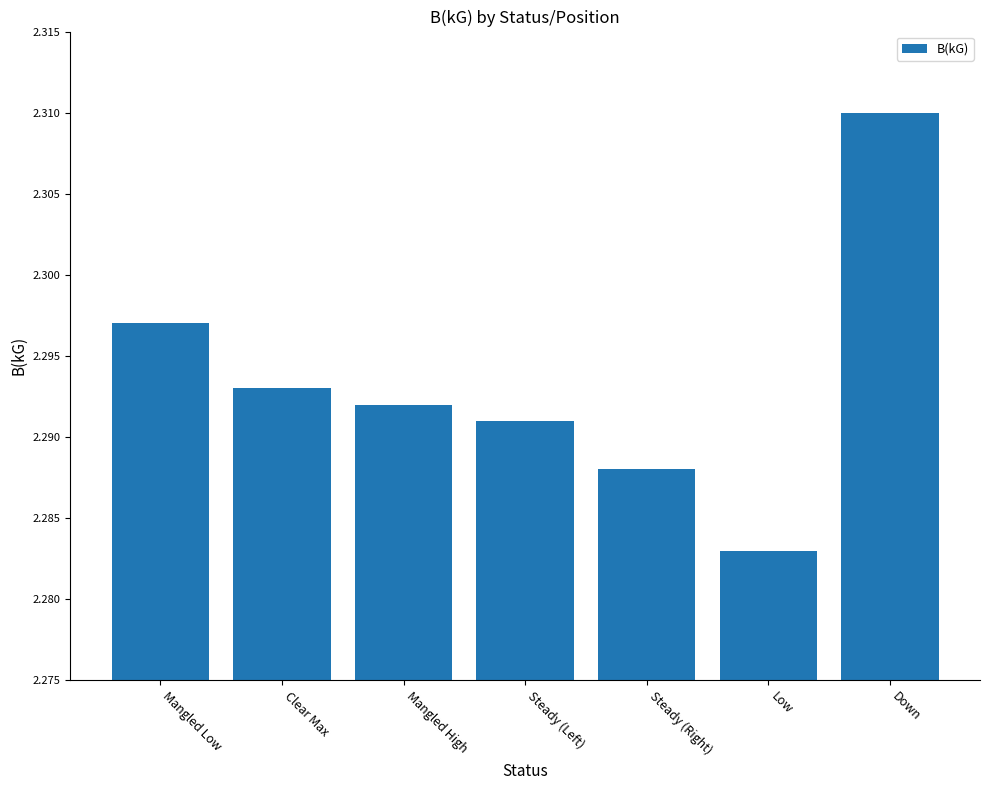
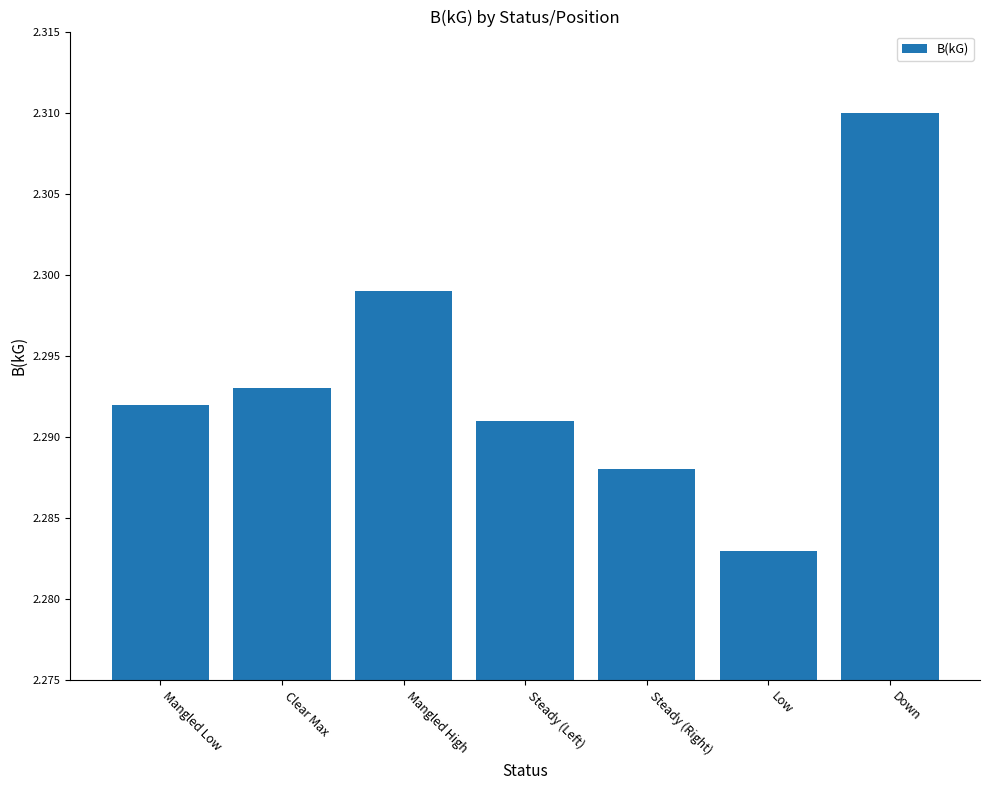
Mangled Low: 2.297 -> 2.292
Mangled High: 2.292 -> 2.299
